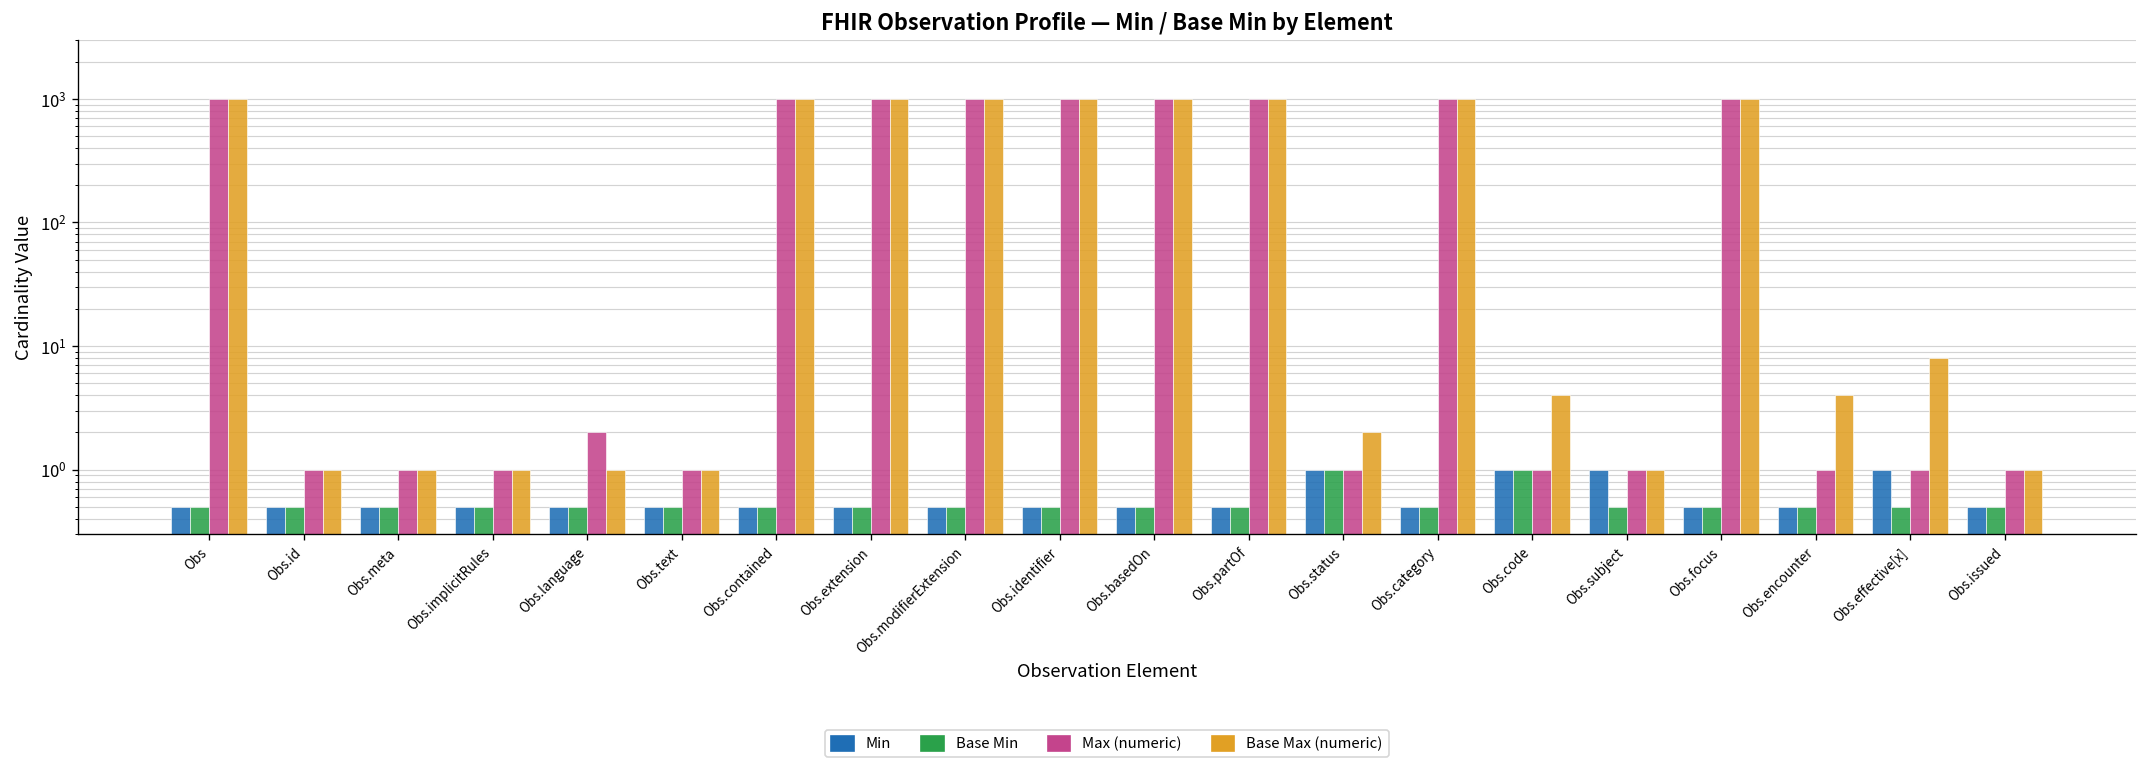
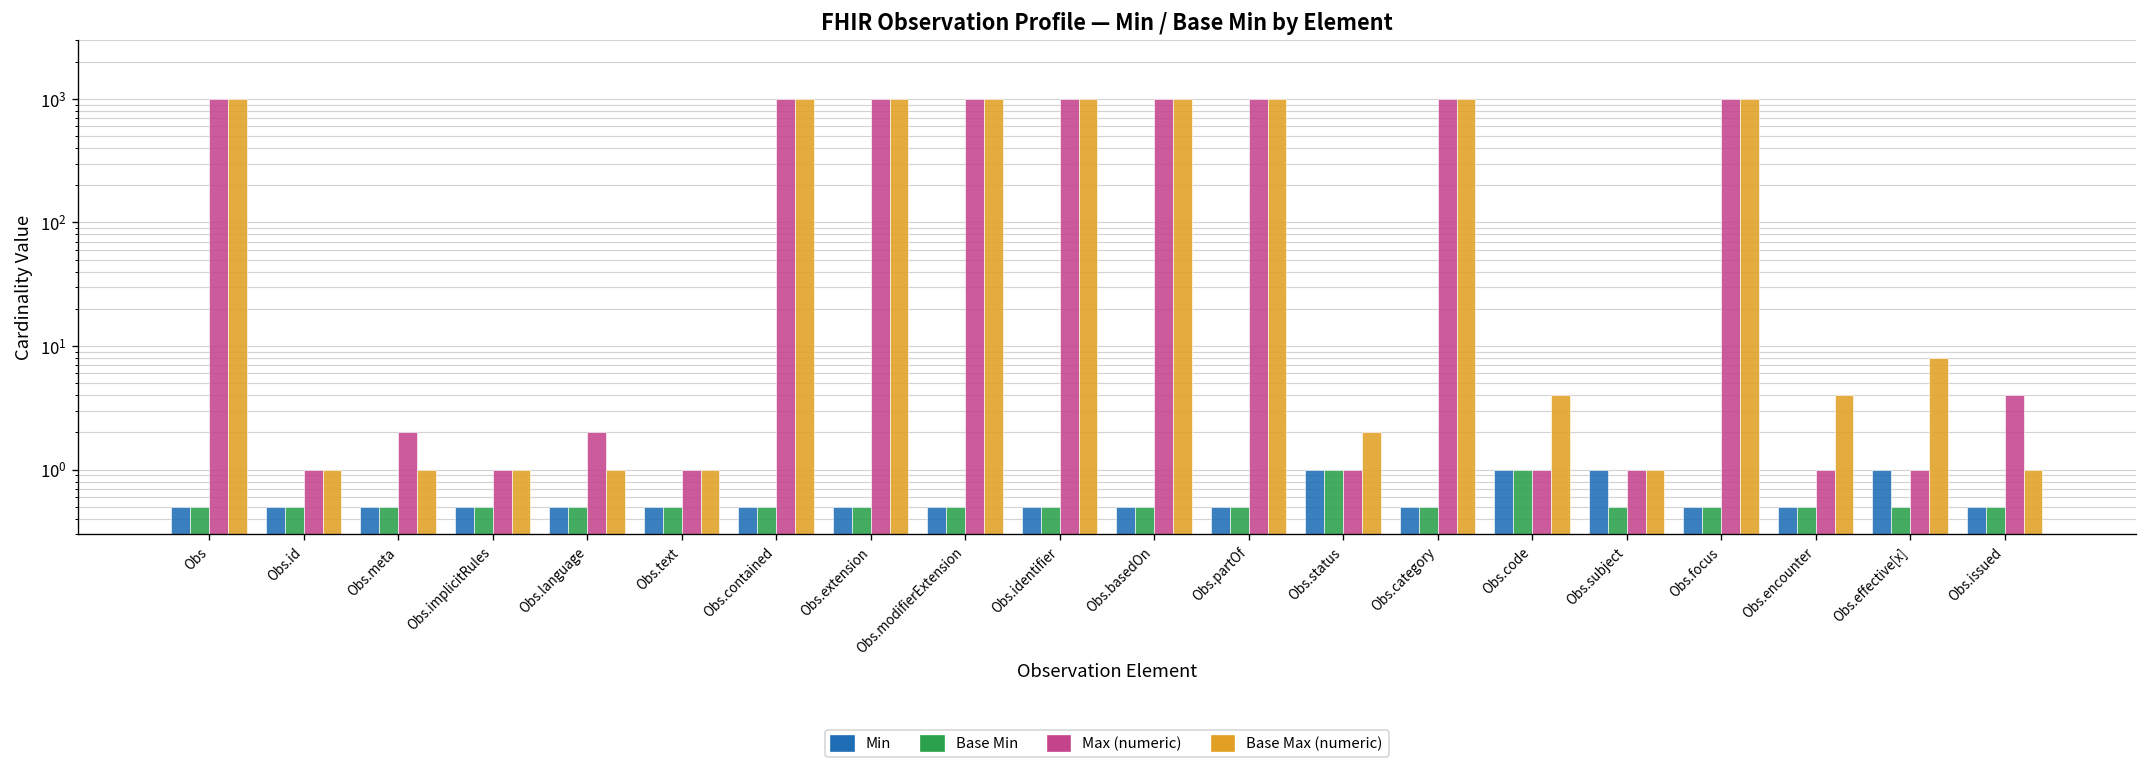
Max (numeric), Obs.meta: 1 -> 2
Max (numeric), Obs.issued: 1 -> 4
